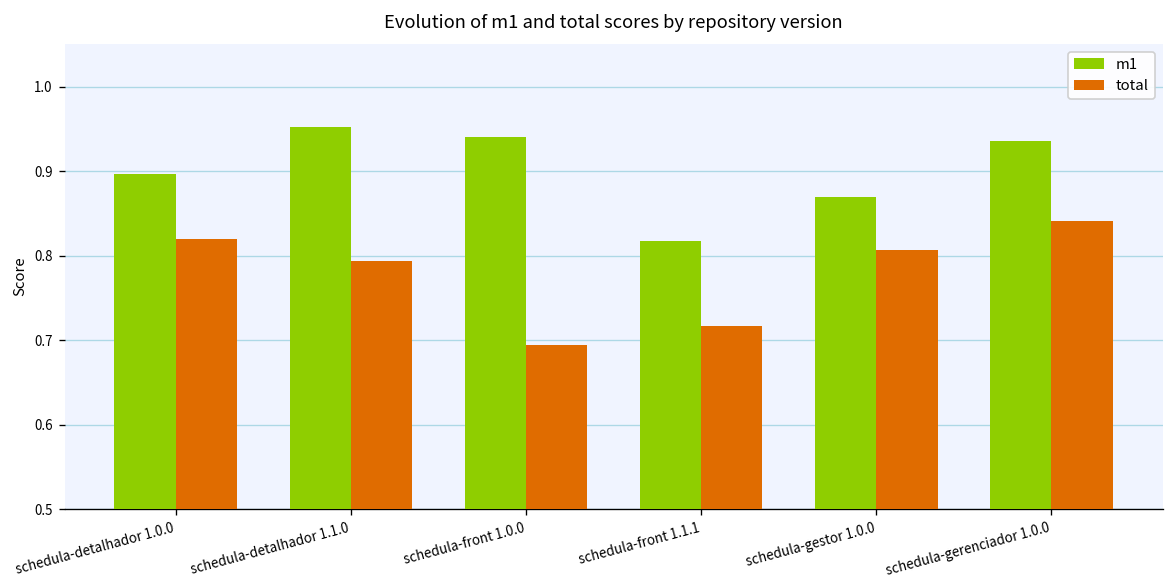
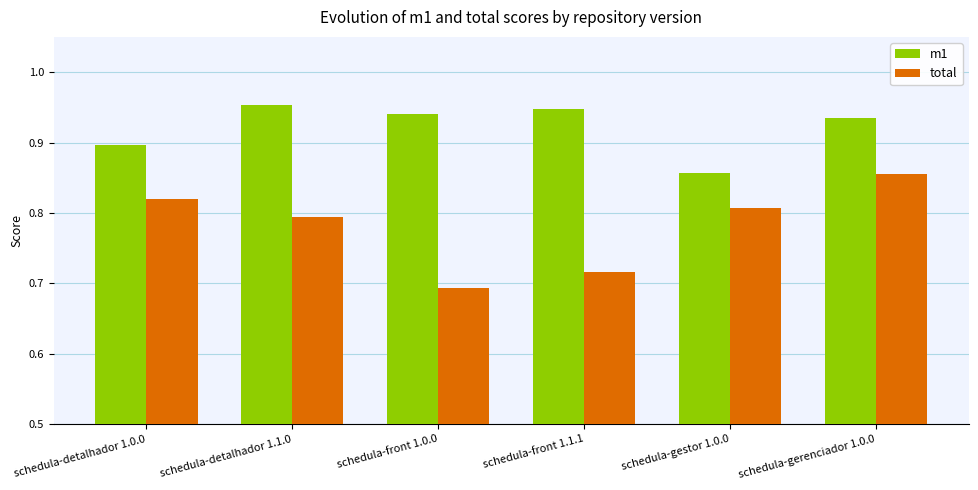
m1, schedula-front 1.1.1: 0.82 -> 0.95
m1, schedula-gestor 1.0.0: 0.87 -> 0.86
total, schedula-gerenciador 1.0.0: 0.84 -> 0.86
